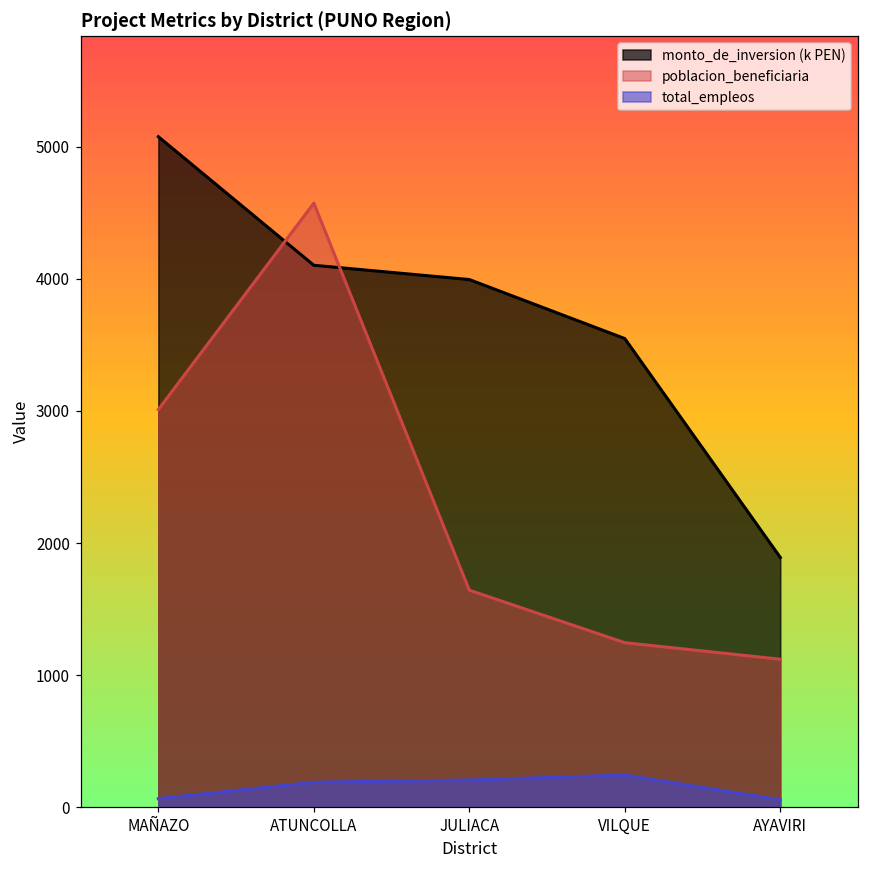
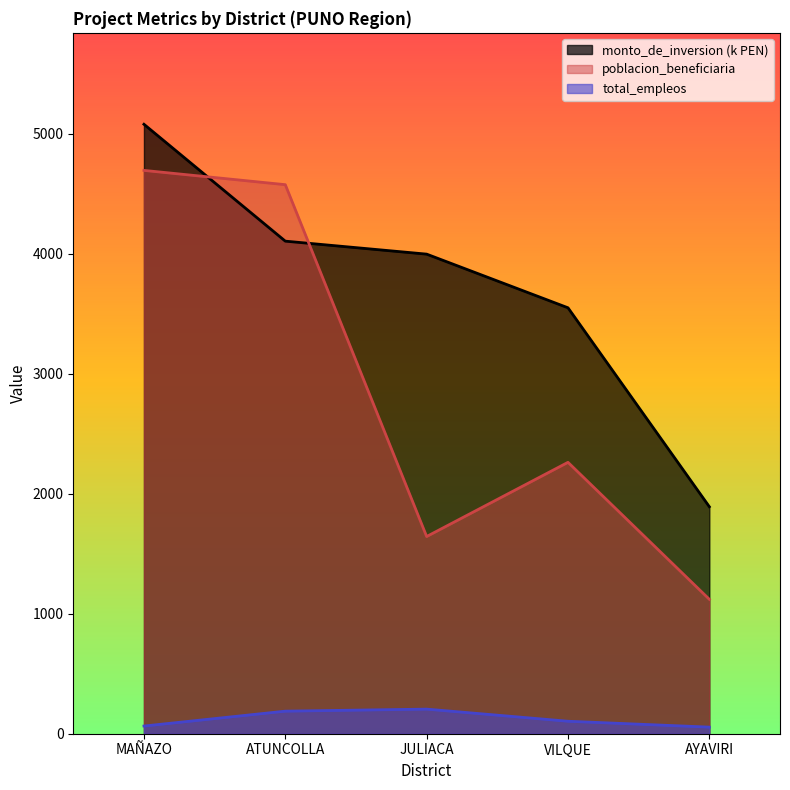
poblacion_beneficiaria, MAÑAZO: 3010 -> 4690
poblacion_beneficiaria, VILQUE: 1250 -> 2260
total_empleos, VILQUE: 240 -> 100
